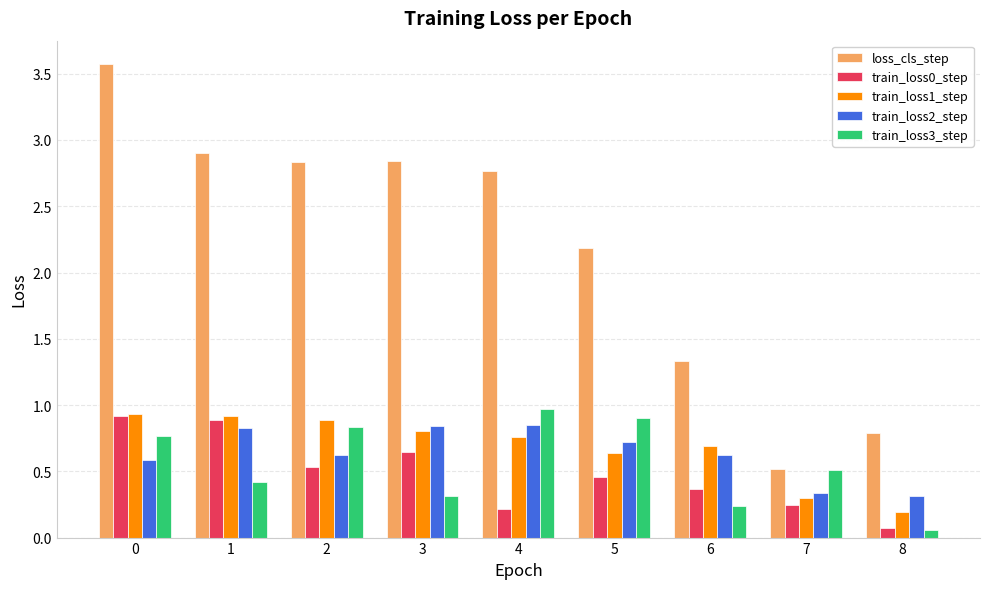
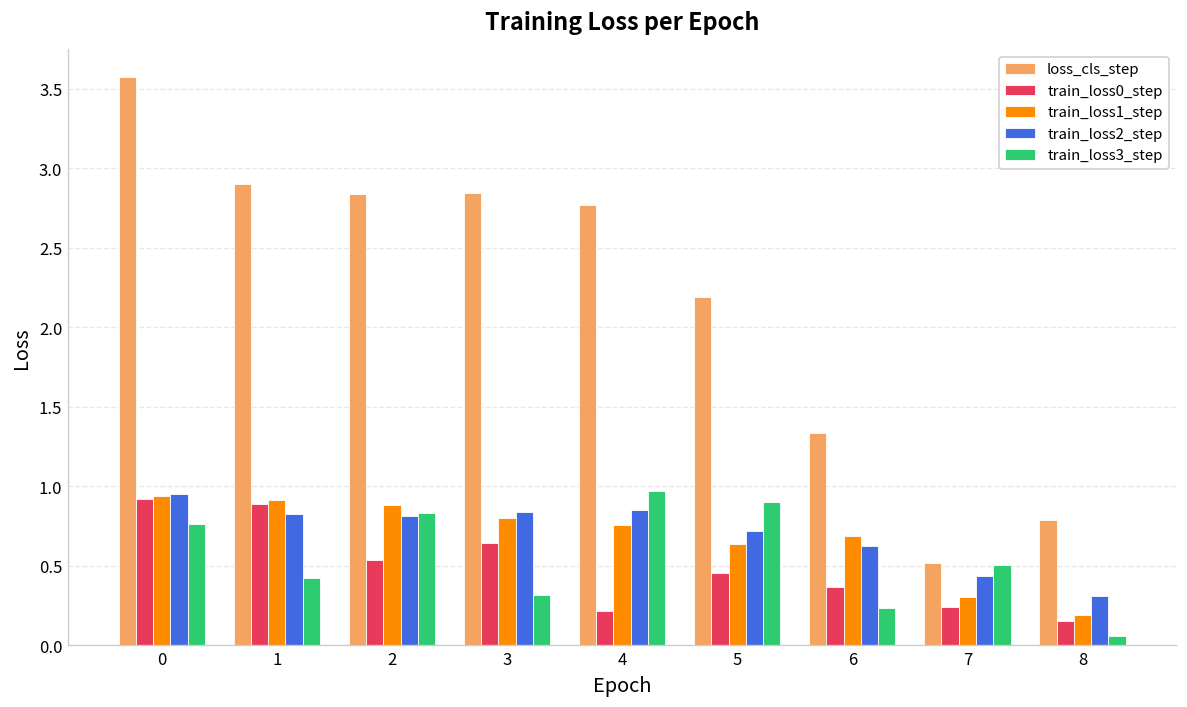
train_loss2_step, 0: 0.58 -> 0.95
train_loss2_step, 2: 0.62 -> 0.82
train_loss2_step, 7: 0.33 -> 0.44
train_loss0_step, 8: 0.07 -> 0.15
